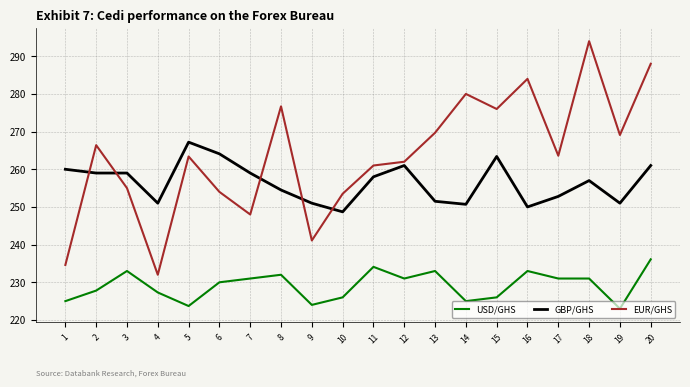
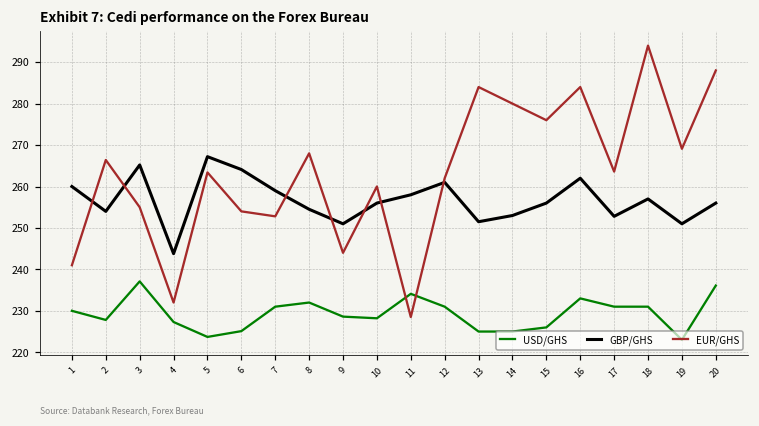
USD/GHS, 1: 225 -> 230
EUR/GHS, 1: 235 -> 241
GBP/GHS, 2: 259 -> 254
USD/GHS, 3: 233 -> 237
GBP/GHS, 3: 259 -> 265
GBP/GHS, 4: 251 -> 244
USD/GHS, 6: 230 -> 225
EUR/GHS, 7: 248 -> 253
EUR/GHS, 8: 277 -> 268
USD/GHS, 9: 224 -> 229
EUR/GHS, 9: 241 -> 244
USD/GHS, 10: 226 -> 228
GBP/GHS, 10: 249 -> 256
EUR/GHS, 10: 254 -> 260
EUR/GHS, 11: 261 -> 229
USD/GHS, 13: 233 -> 225
EUR/GHS, 13: 270 -> 284
GBP/GHS, 14: 251 -> 253
GBP/GHS, 15: 263 -> 256
GBP/GHS, 16: 250 -> 262
GBP/GHS, 20: 261 -> 256
